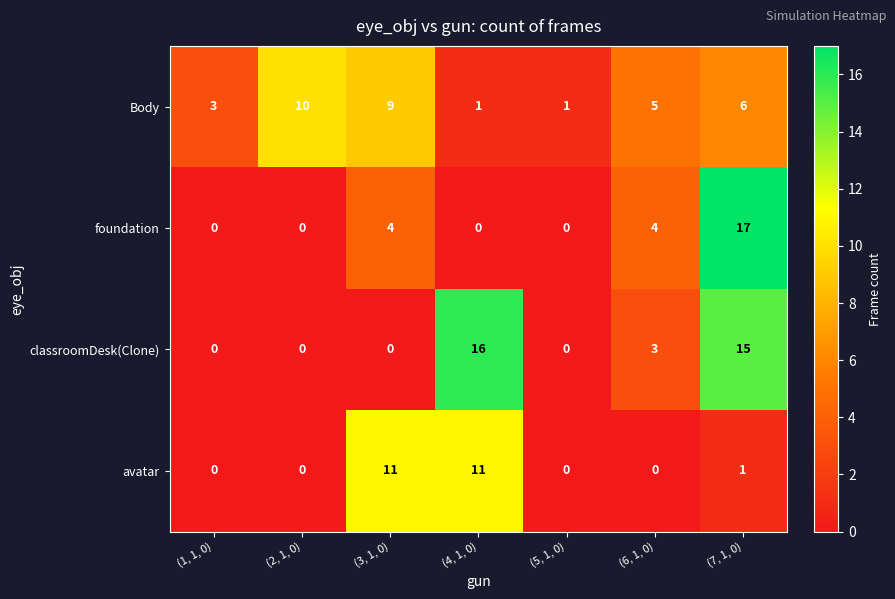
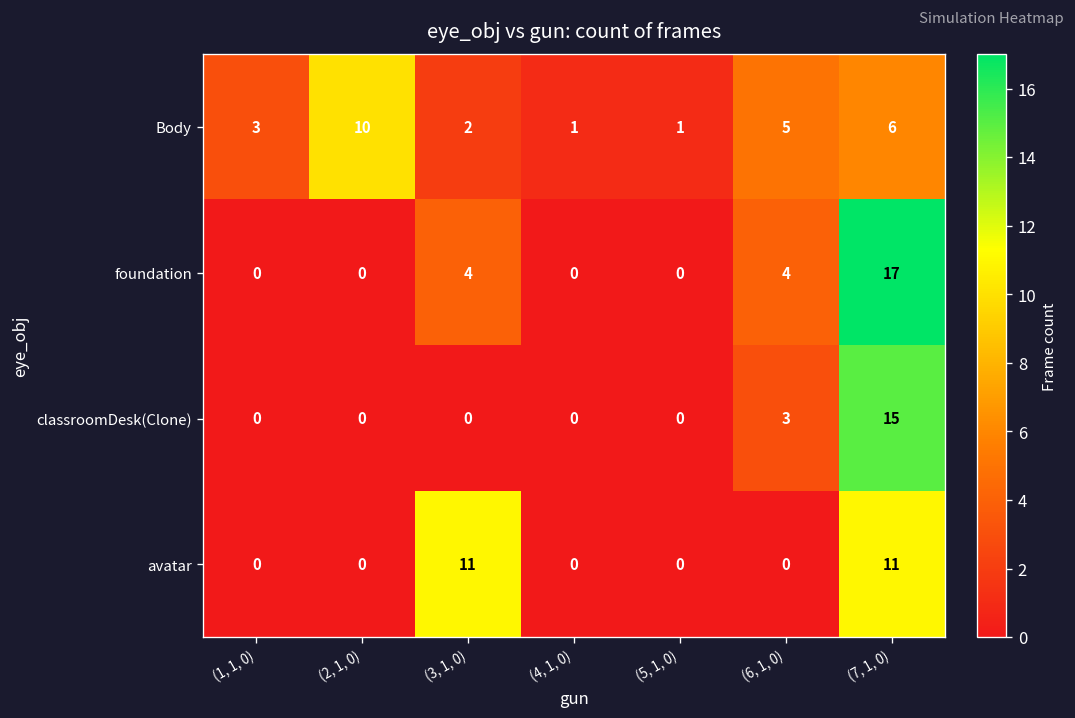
Body, (3, 1, 0): 9 -> 2
classroomDesk(Clone), (4, 1, 0): 16 -> 0
avatar, (4, 1, 0): 11 -> 0
avatar, (7, 1, 0): 1 -> 11
